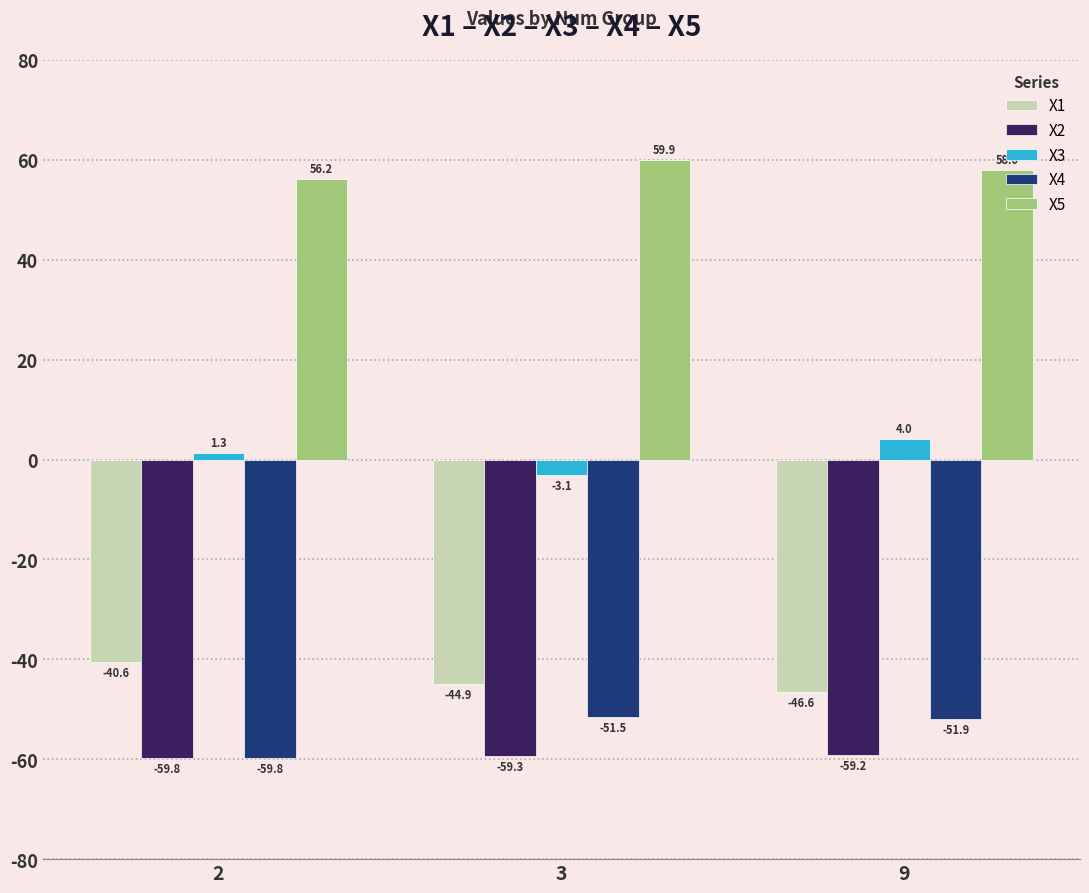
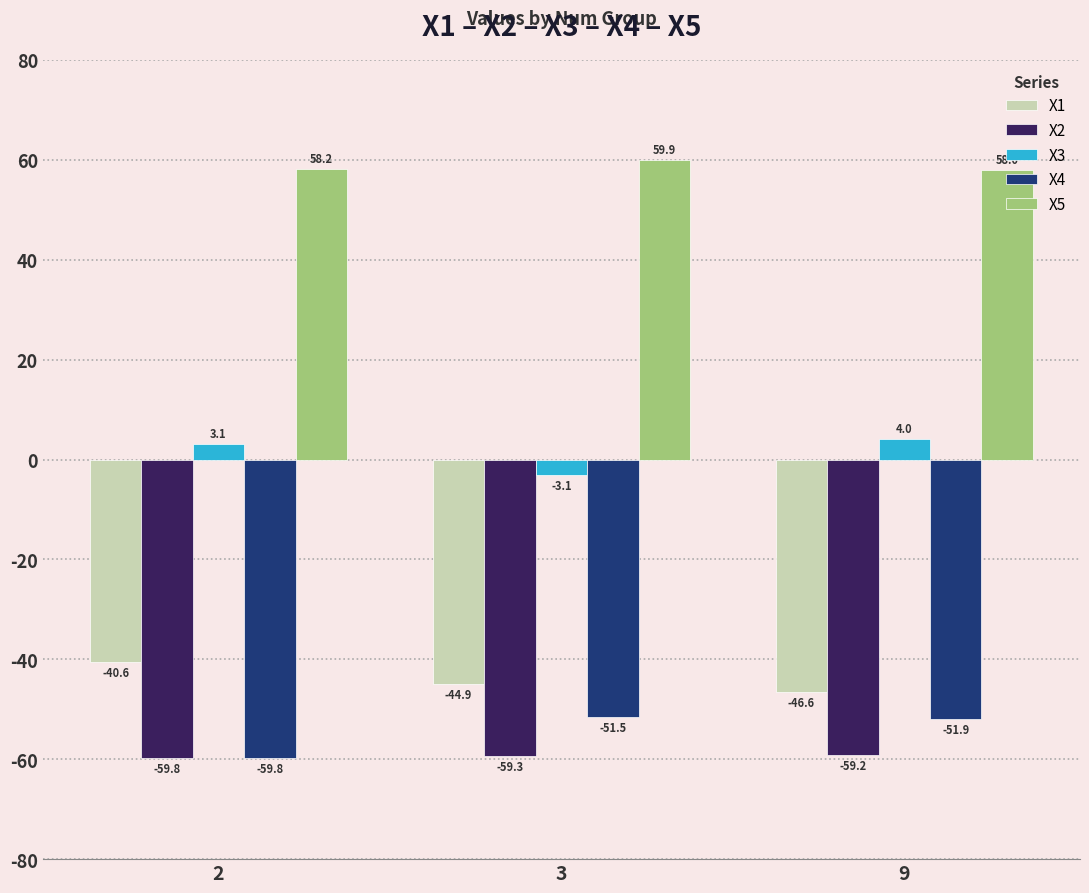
X3, 2: 1.3 -> 3.1
X5, 2: 56.2 -> 58.2
